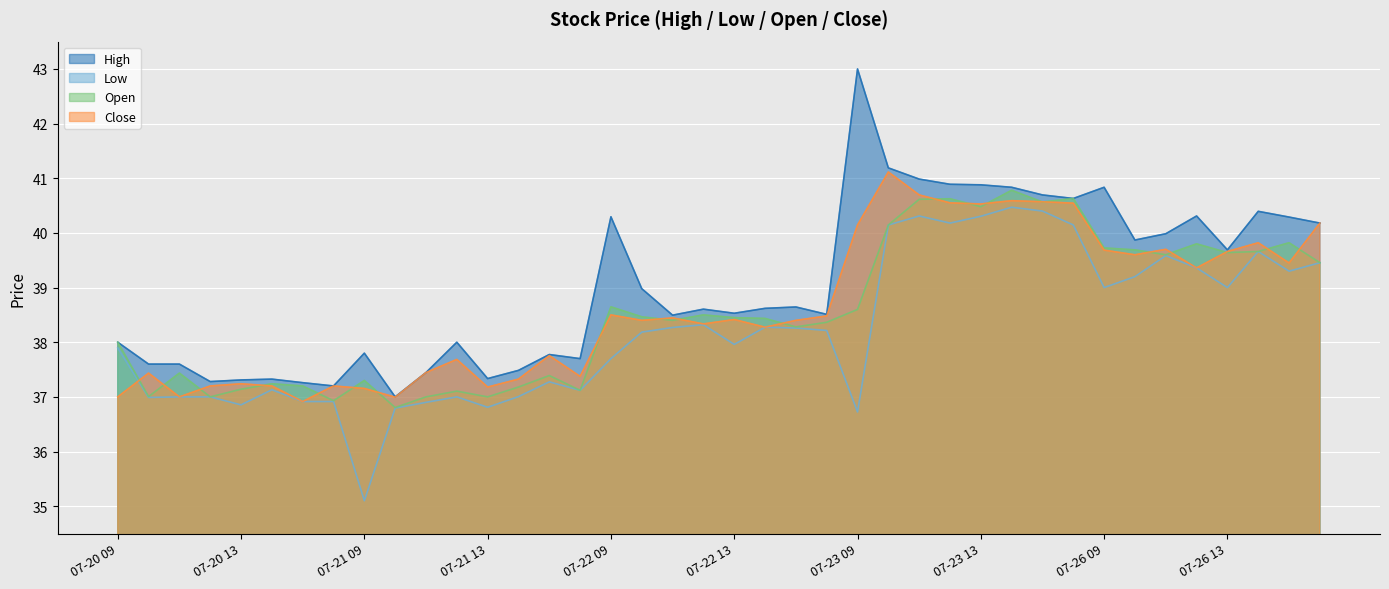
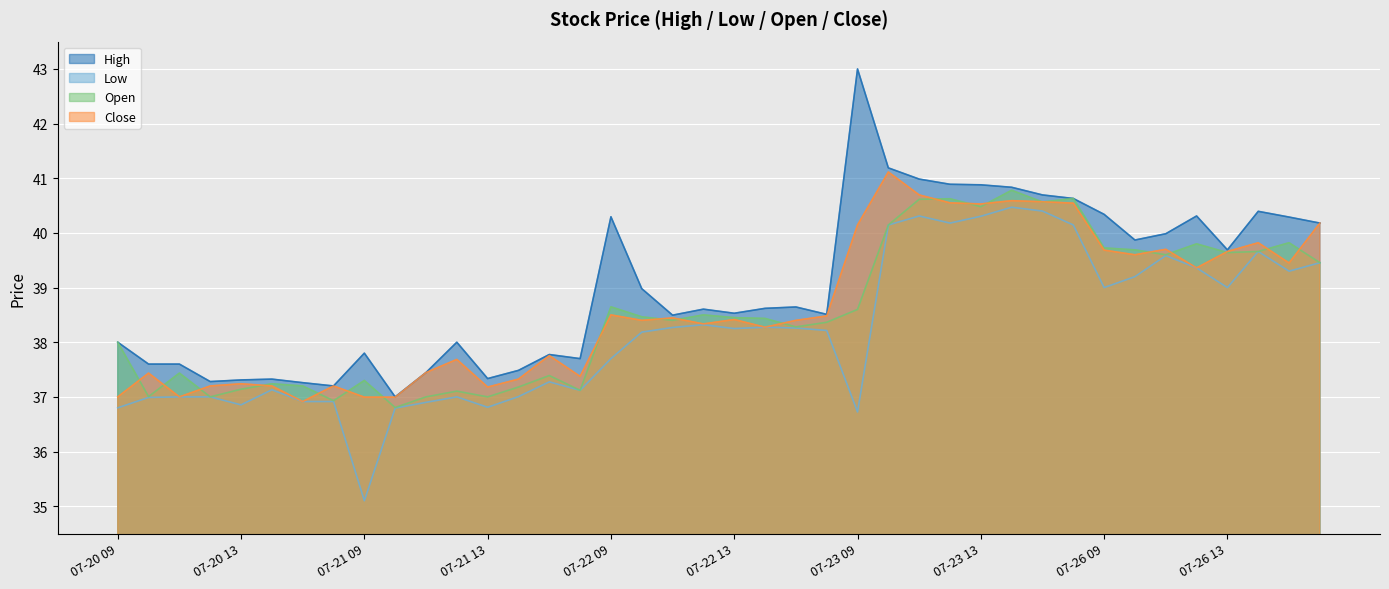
Low, 07-20 09: 37.9 -> 36.8
Close, 07-21 09: 37.2 -> 37.0
Low, 07-22 13: 38.0 -> 38.3
High, 07-26 09: 40.8 -> 40.3
